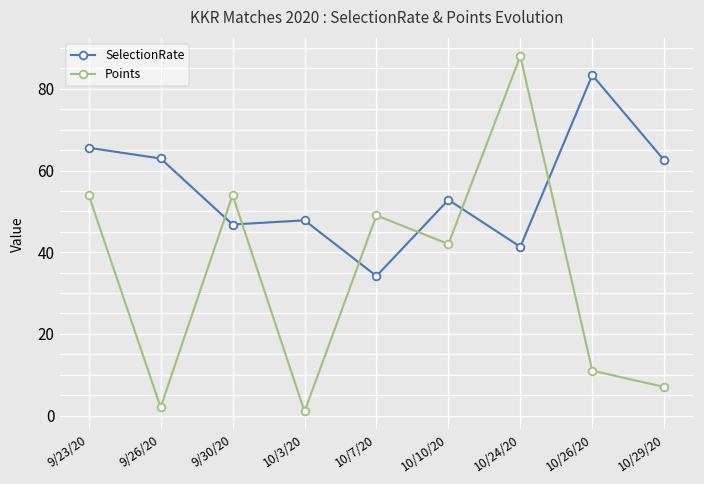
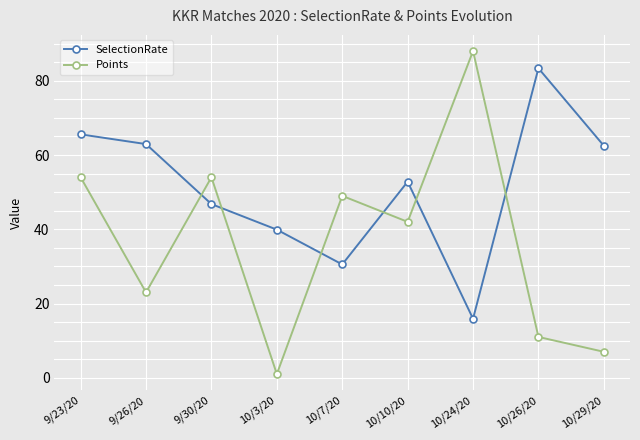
Points, 9/26/20: 2 -> 23
SelectionRate, 10/3/20: 48 -> 40
SelectionRate, 10/7/20: 34 -> 31
SelectionRate, 10/24/20: 41 -> 16
